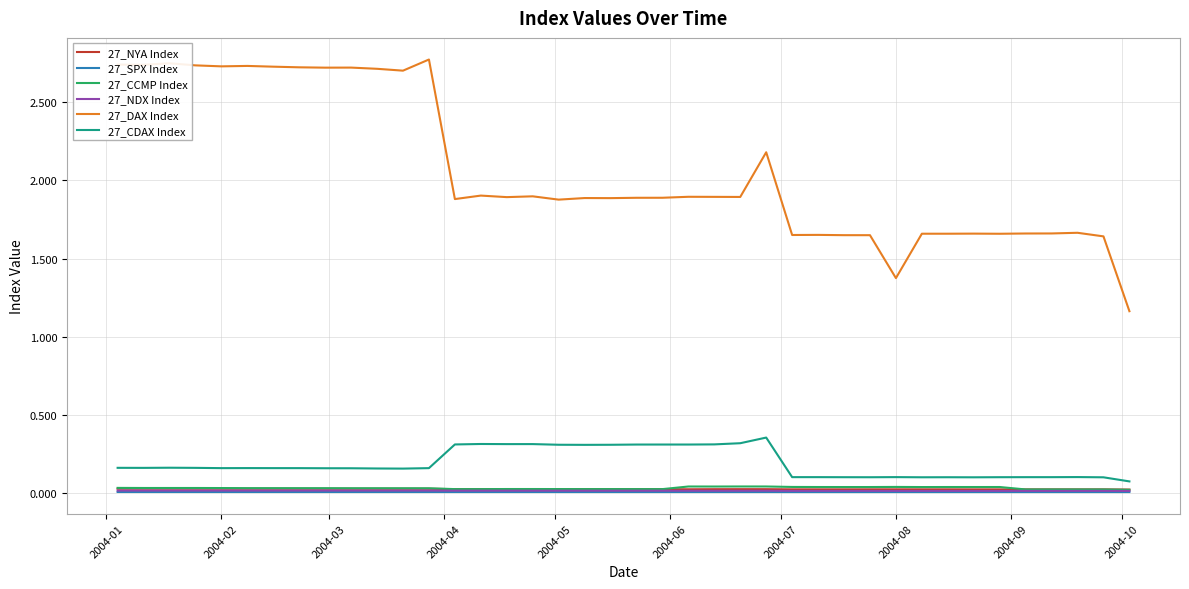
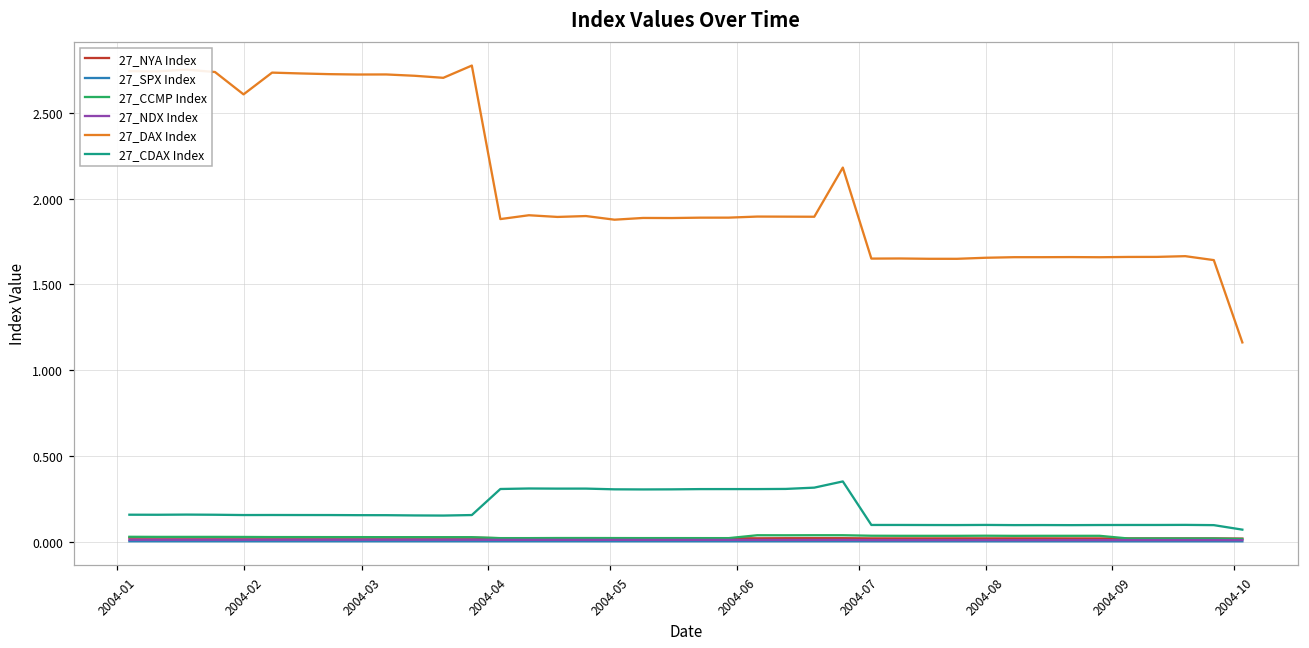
27_DAX Index, 2004-02: 2.73 -> 2.61
27_DAX Index, 2004-08: 1.37 -> 1.66
